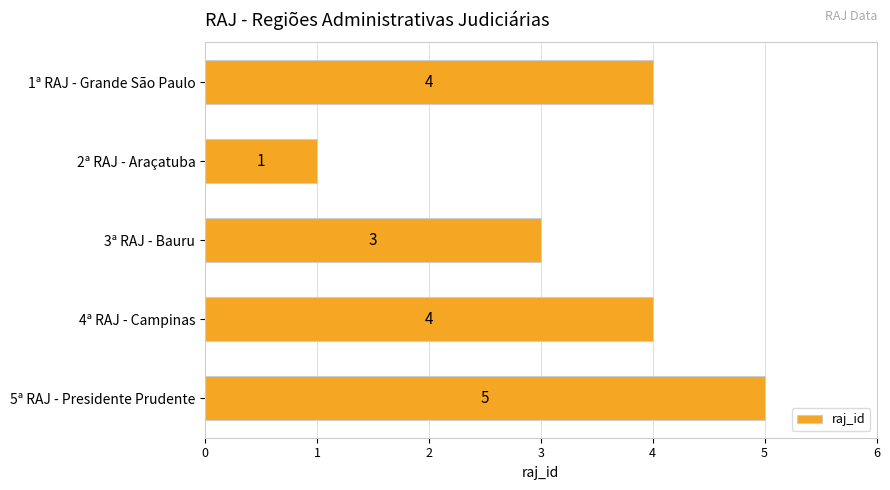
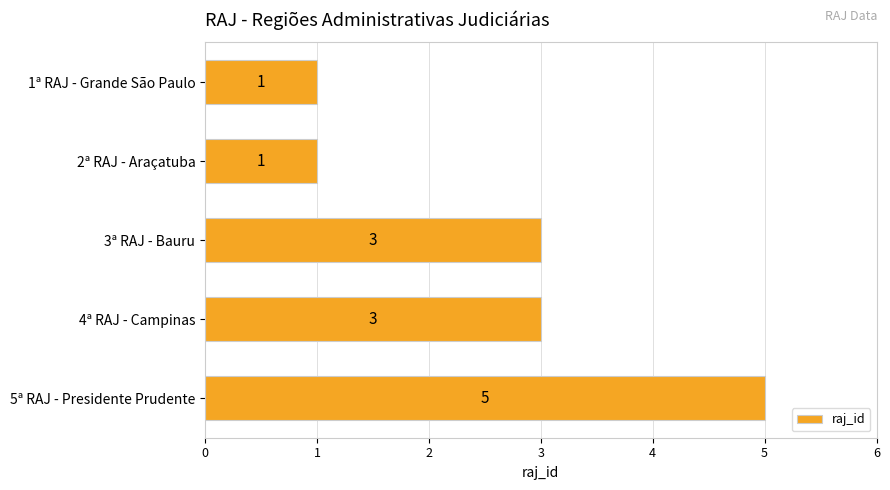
1ª RAJ - Grande São Paulo: 4 -> 1
4ª RAJ - Campinas: 4 -> 3
